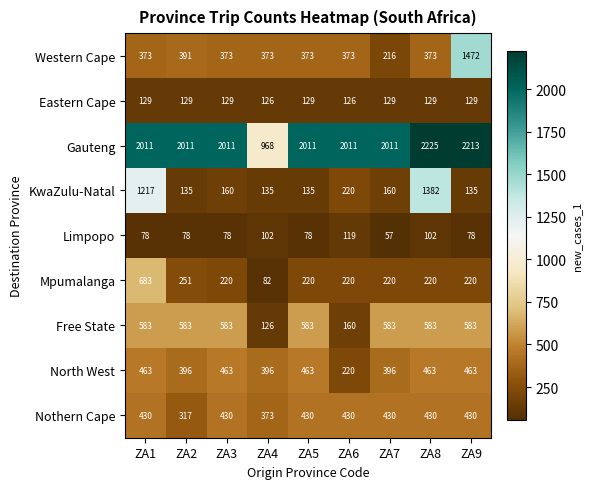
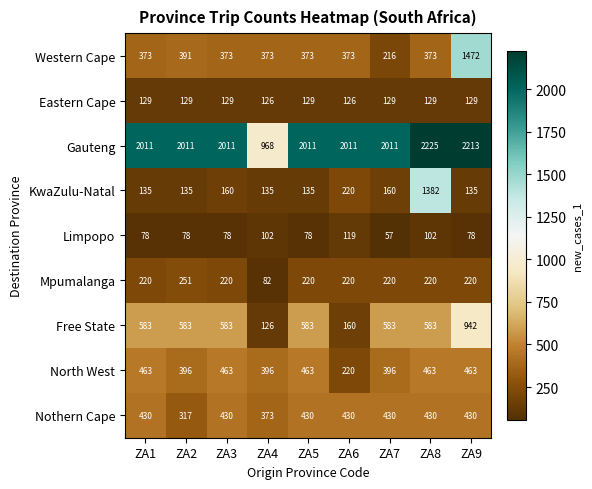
KwaZulu-Natal, ZA1: 1217 -> 135
Mpumalanga, ZA1: 683 -> 220
Free State, ZA9: 583 -> 942
